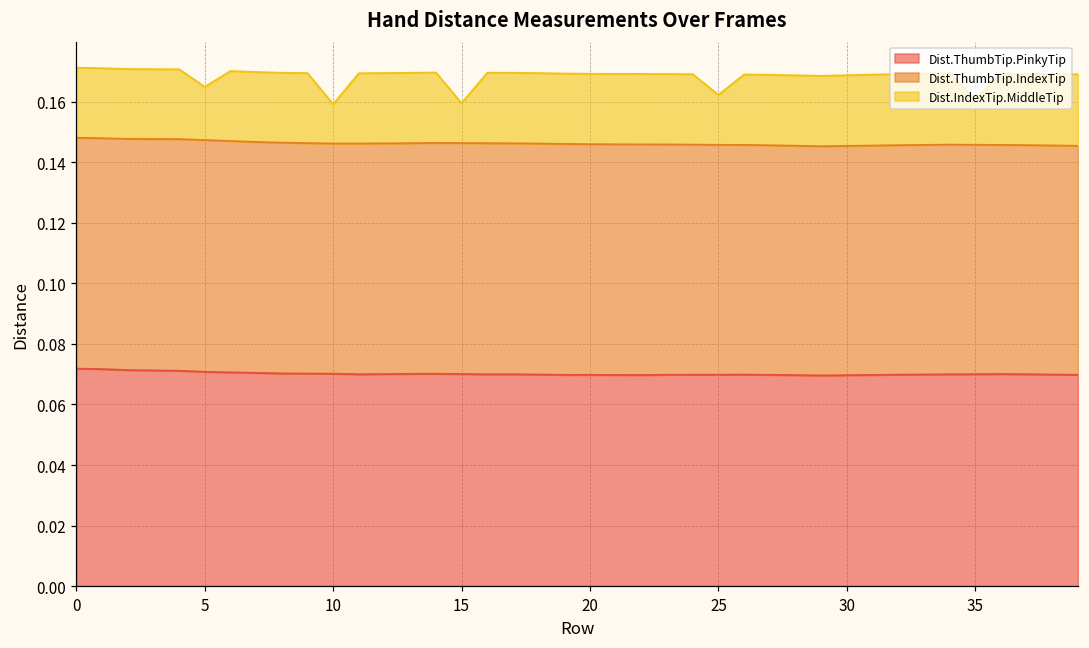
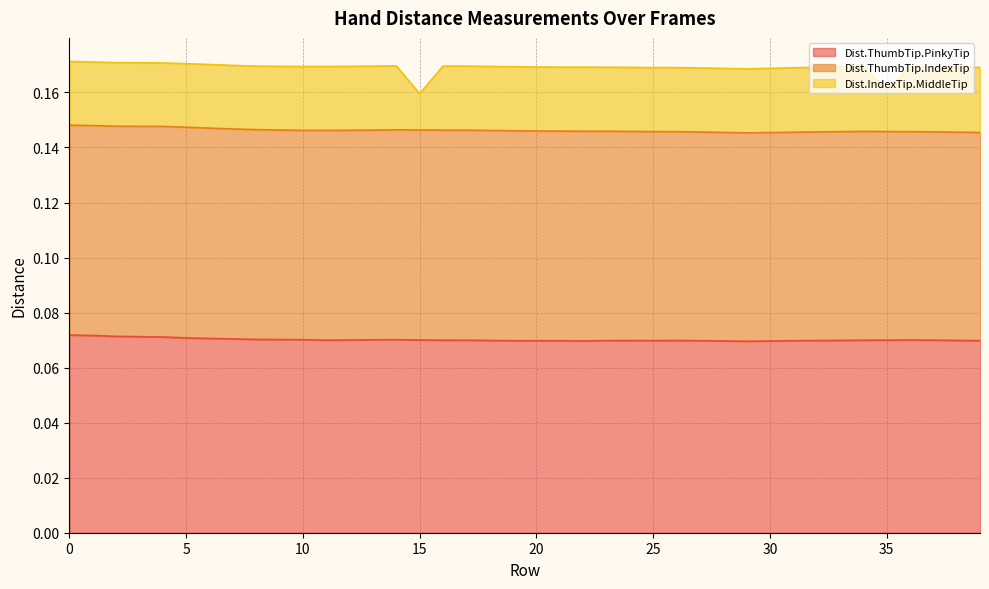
Dist.IndexTip.MiddleTip, 5: 0.018 -> 0.023
Dist.IndexTip.MiddleTip, 10: 0.013 -> 0.023
Dist.IndexTip.MiddleTip, 25: 0.017 -> 0.023
